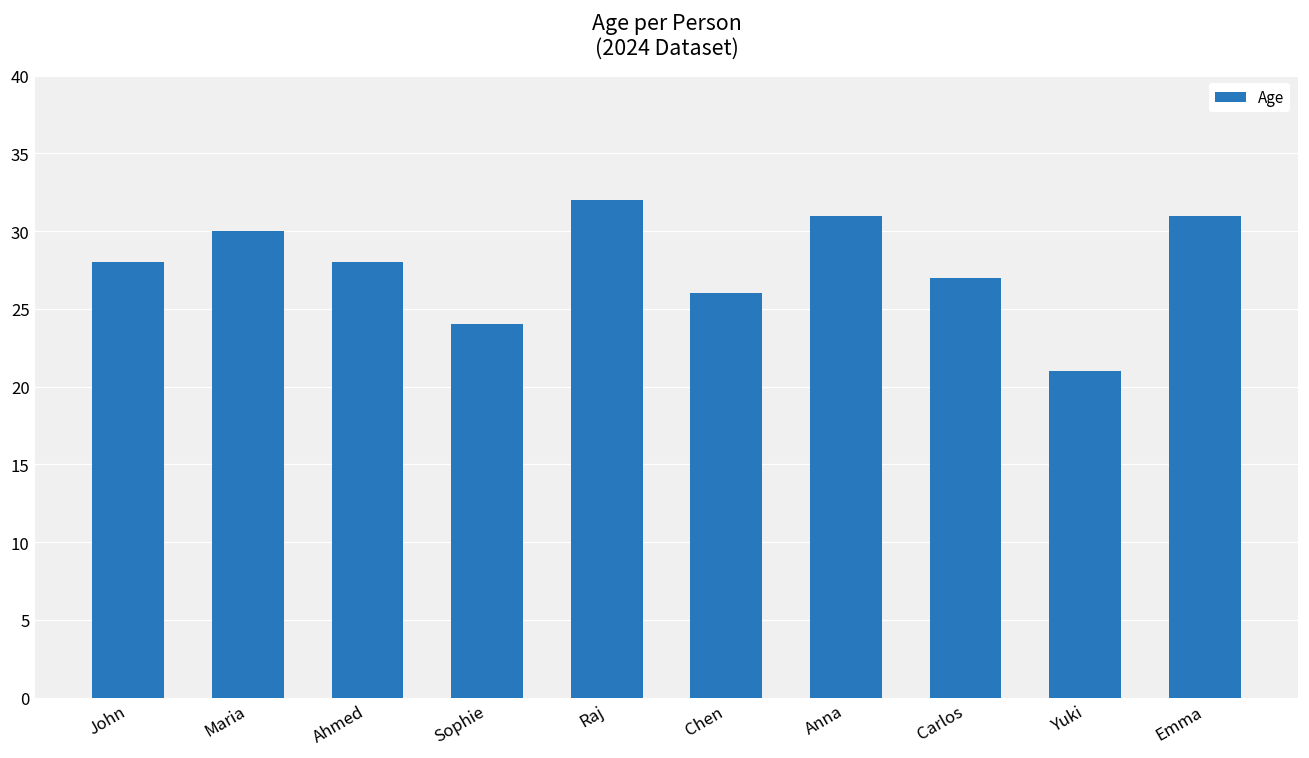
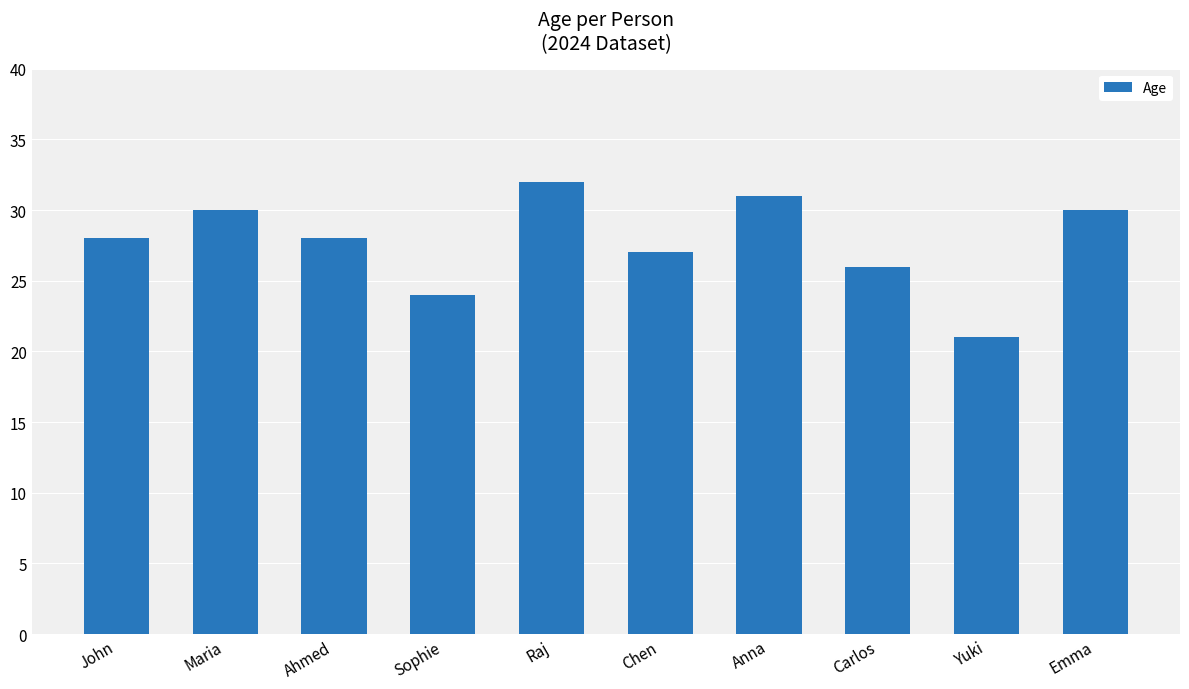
Chen: 26 -> 27
Carlos: 27 -> 26
Emma: 31 -> 30
